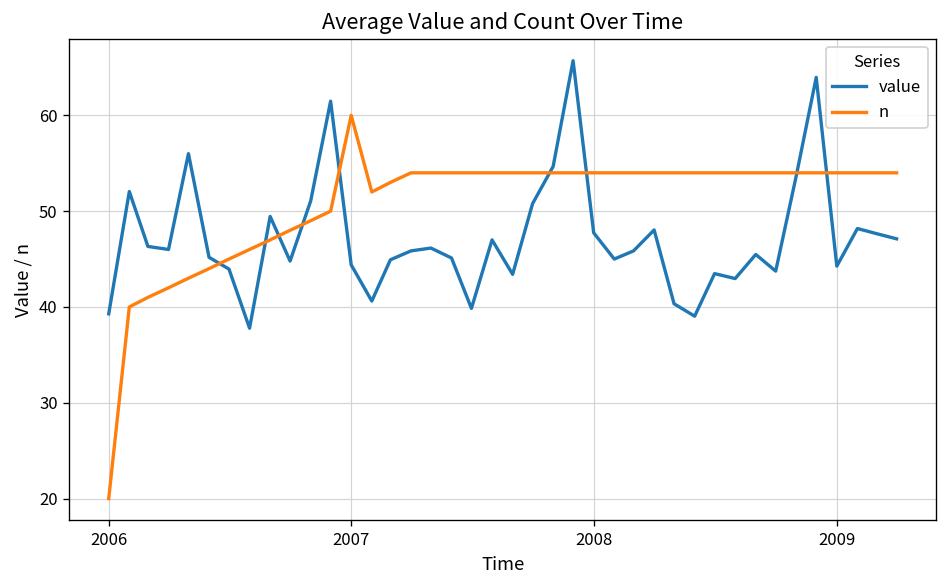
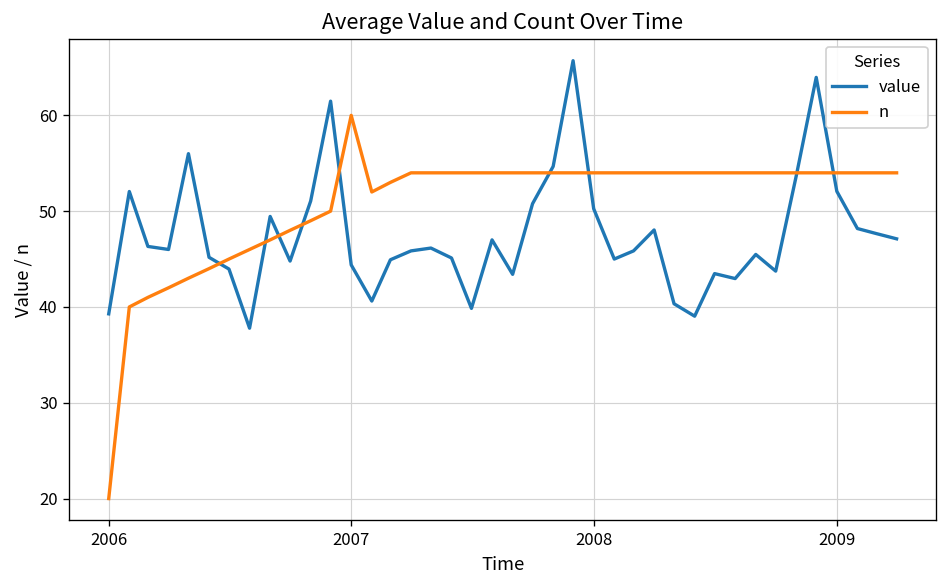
value, 2008: 48 -> 50
value, 2009: 44 -> 52
